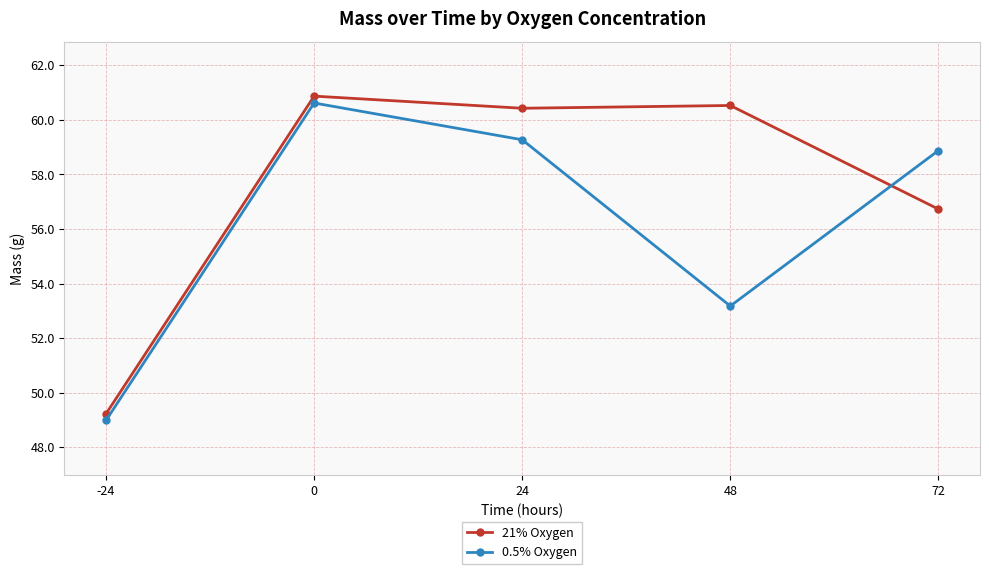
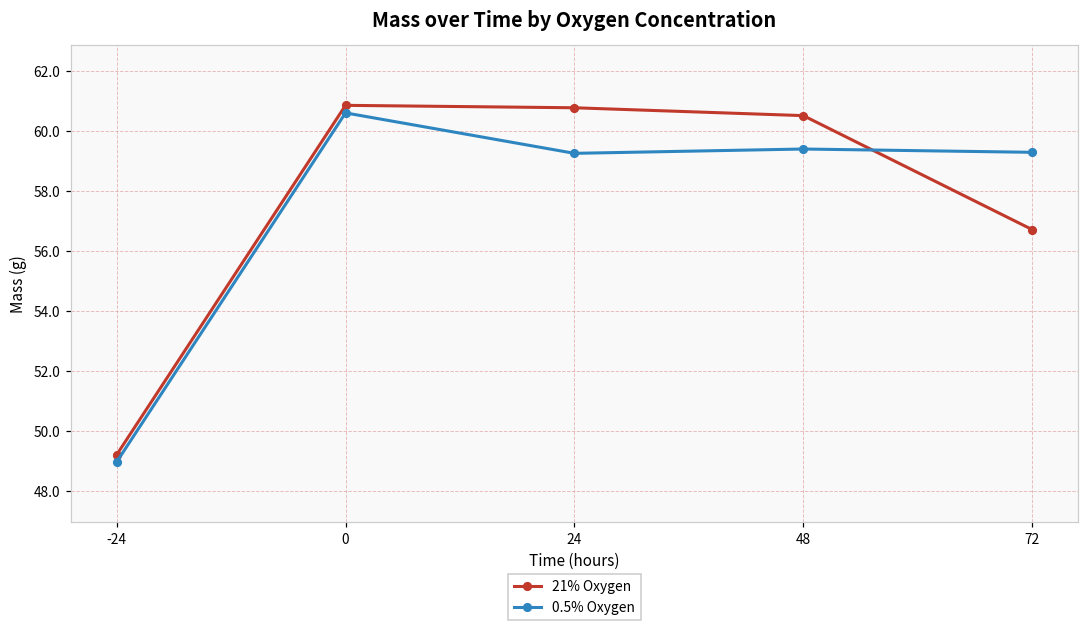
21% Oxygen, 24: 60.4 -> 60.8
0.5% Oxygen, 48: 53.2 -> 59.4
0.5% Oxygen, 72: 58.9 -> 59.3
